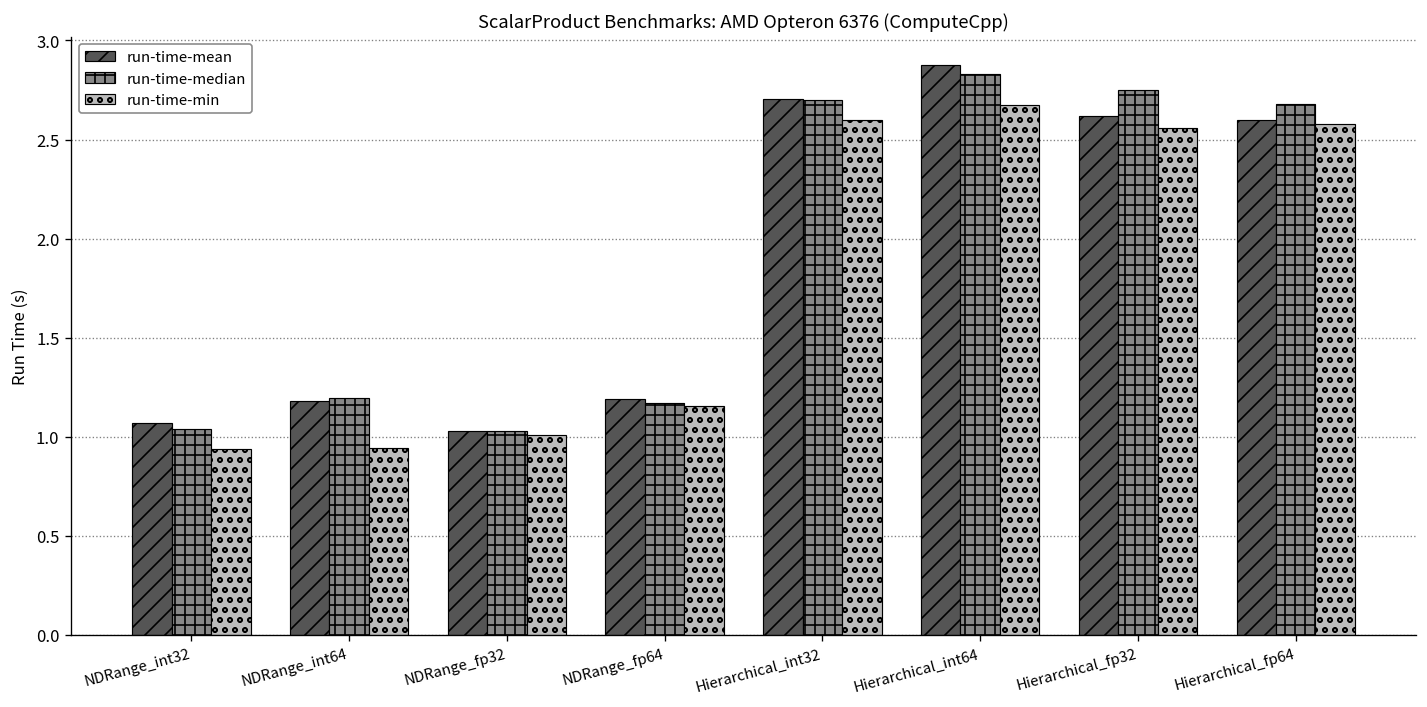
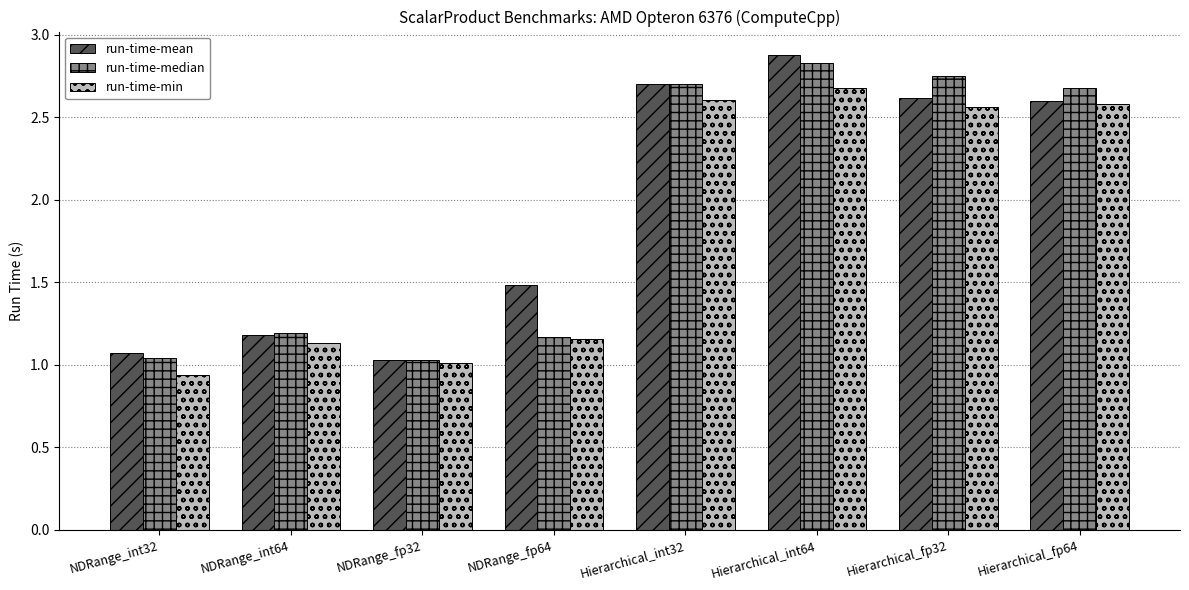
run-time-min, NDRange_int64: 0.94 -> 1.13
run-time-mean, NDRange_fp64: 1.19 -> 1.48
